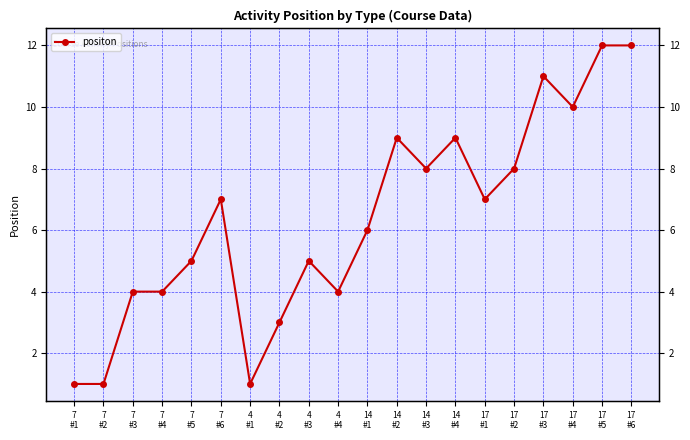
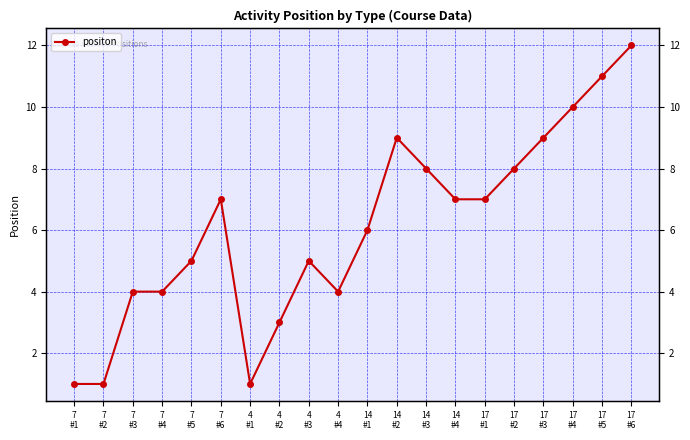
14 #4: 9 -> 7
17 #3: 11 -> 9
17 #5: 12 -> 11
